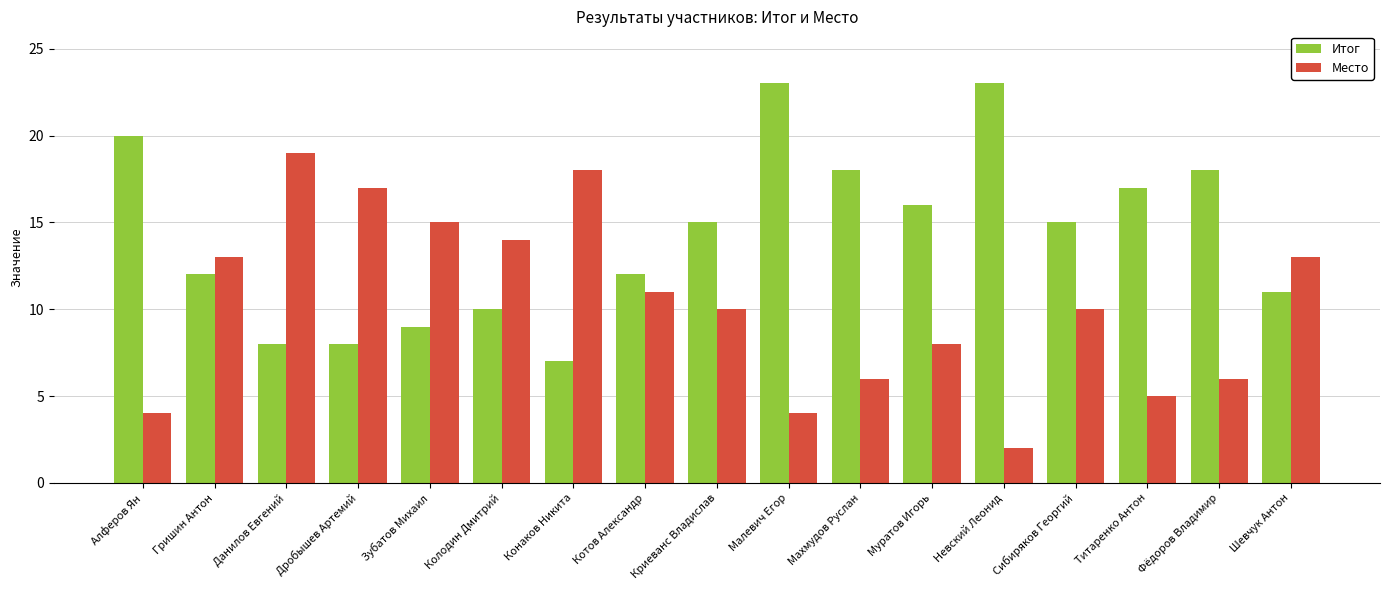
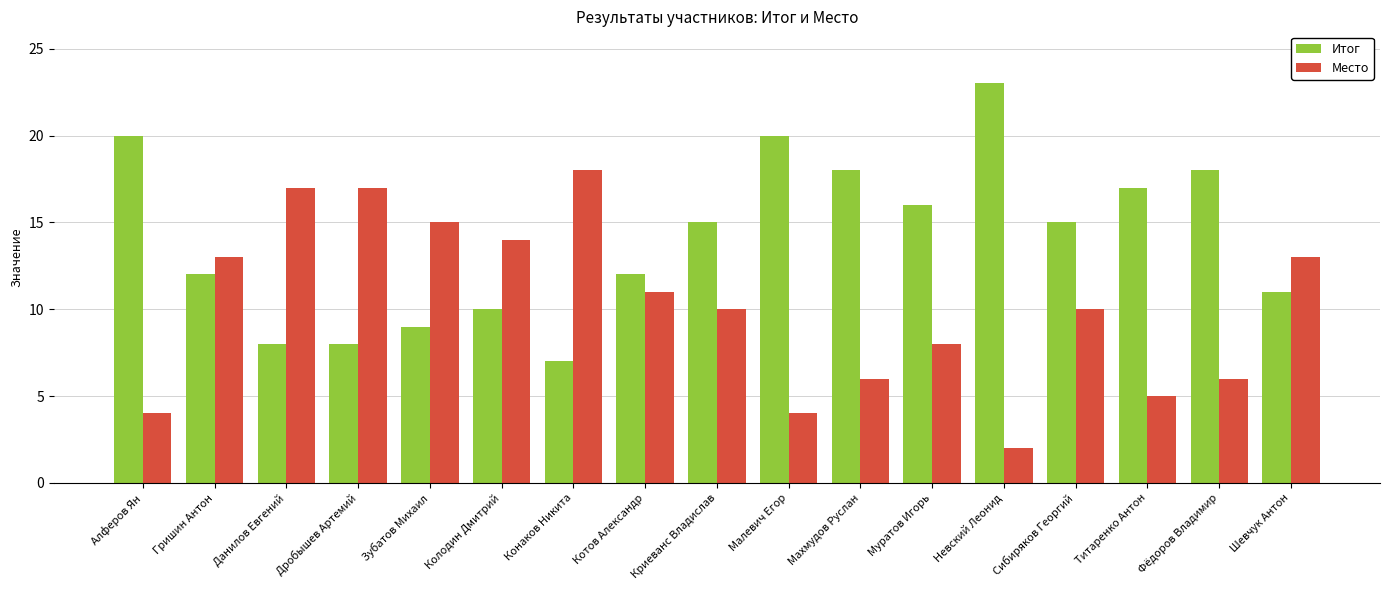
Место, Данилов Евгений: 19 -> 17
Итог, Малевич Егор: 23 -> 20
